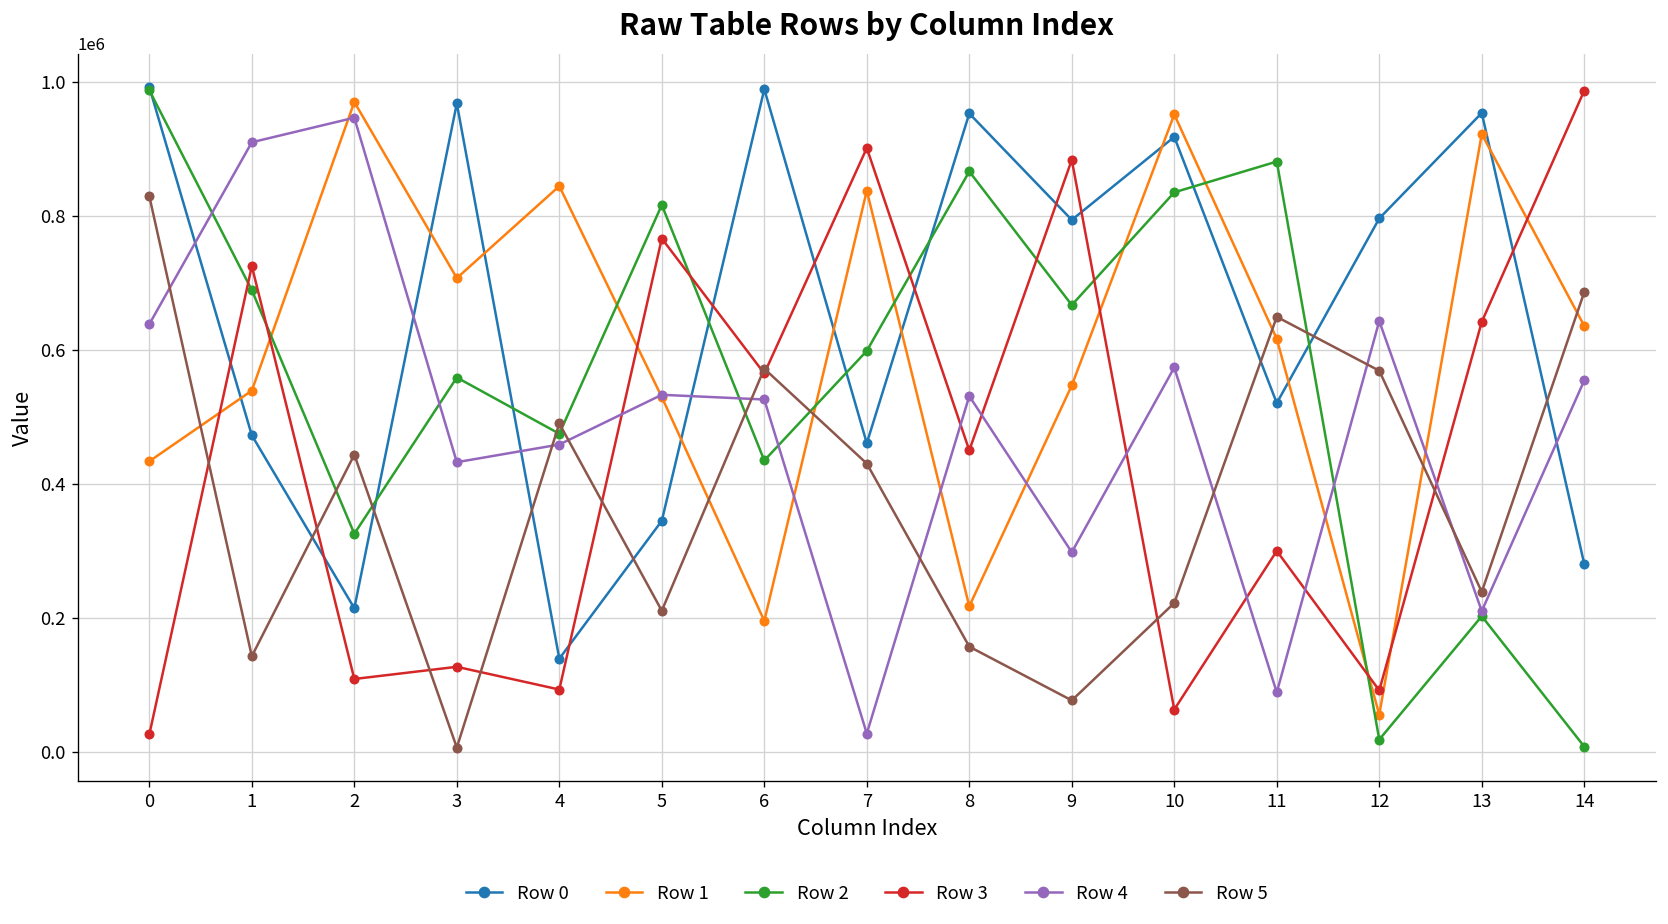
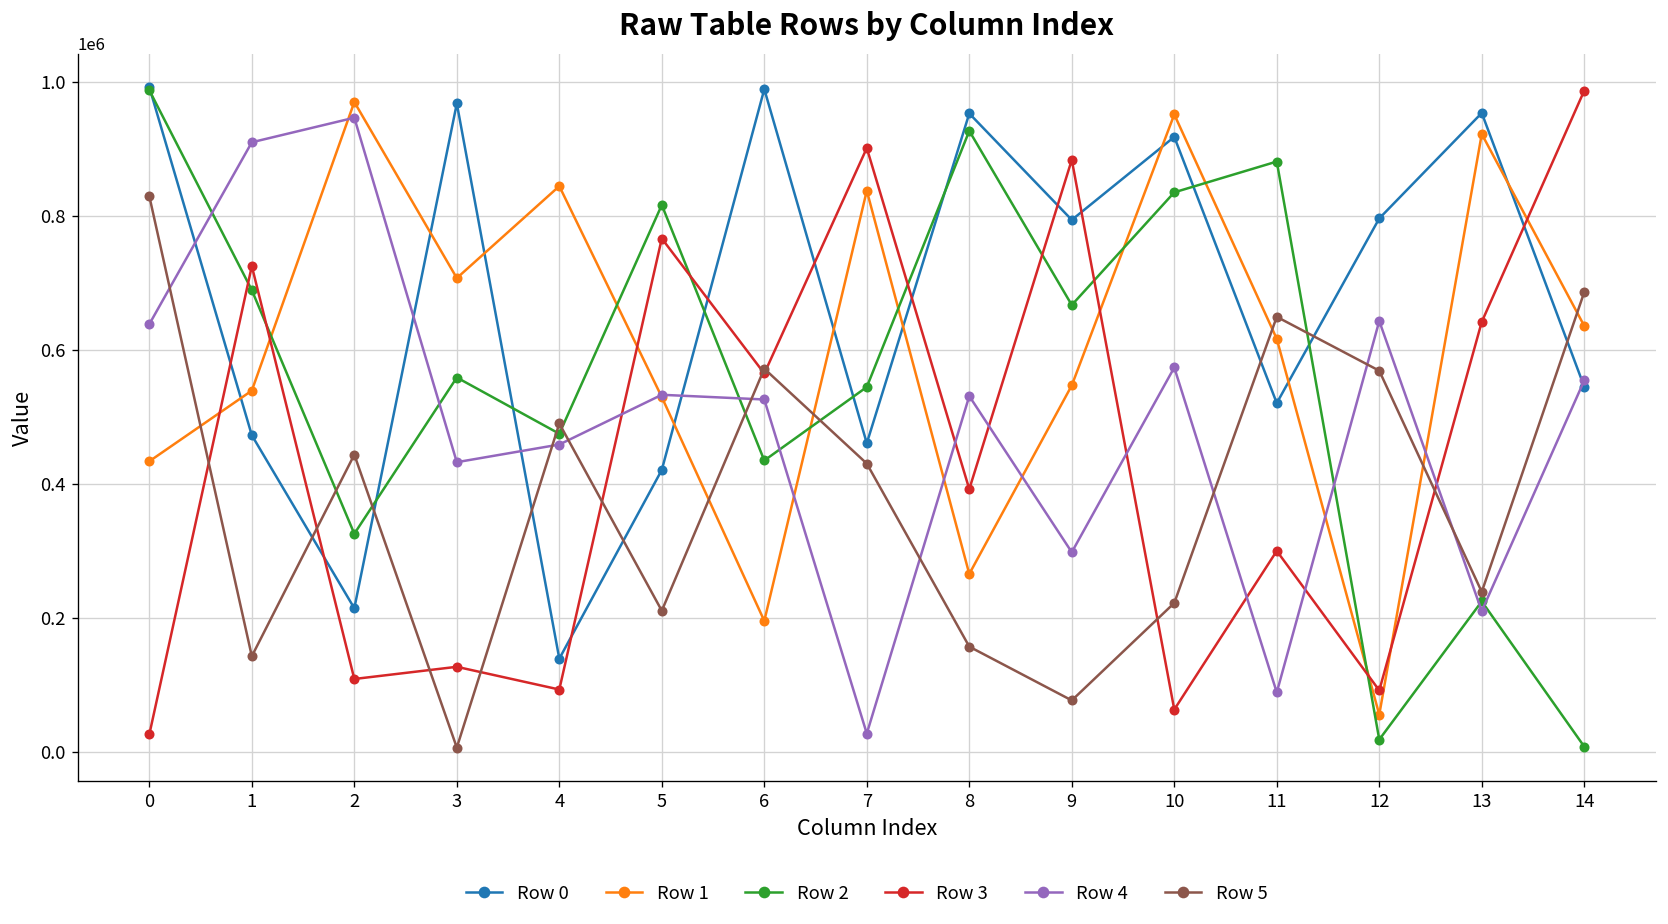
Row 0, 5: 340000 -> 420000
Row 2, 7: 600000 -> 540000
Row 1, 8: 220000 -> 270000
Row 2, 8: 870000 -> 930000
Row 3, 8: 450000 -> 390000
Row 2, 13: 200000 -> 220000
Row 0, 14: 280000 -> 550000
